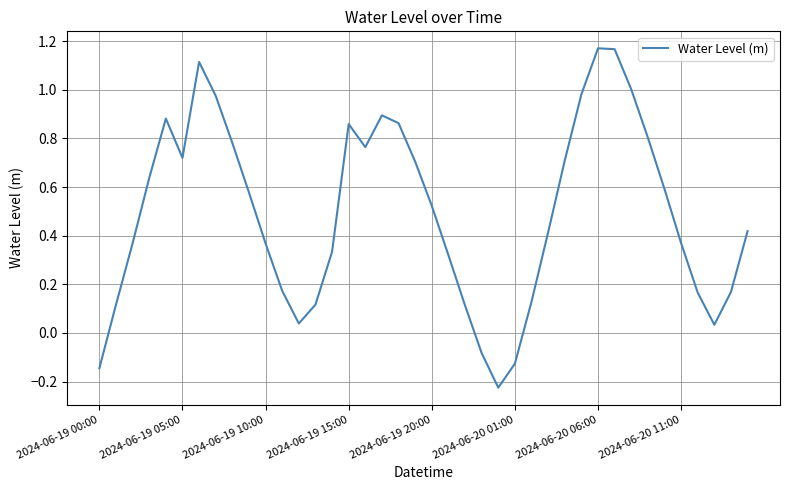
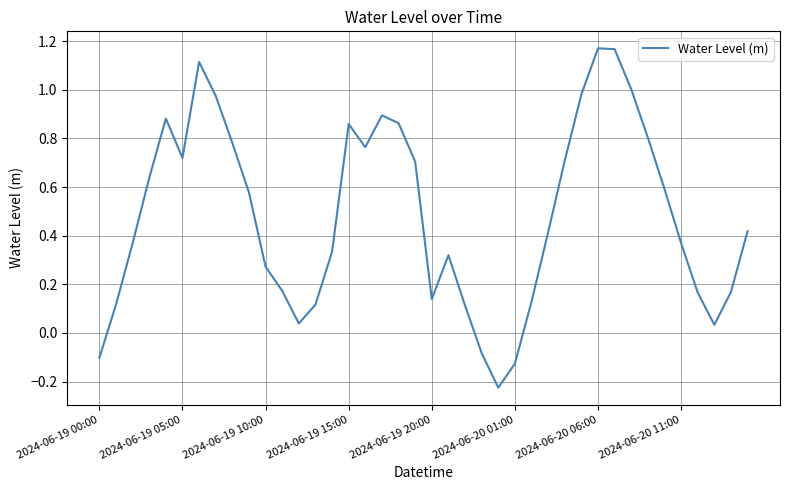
2024-06-19 00:00: -0.15 -> -0.10
2024-06-19 10:00: 0.37 -> 0.27
2024-06-19 20:00: 0.52 -> 0.14
